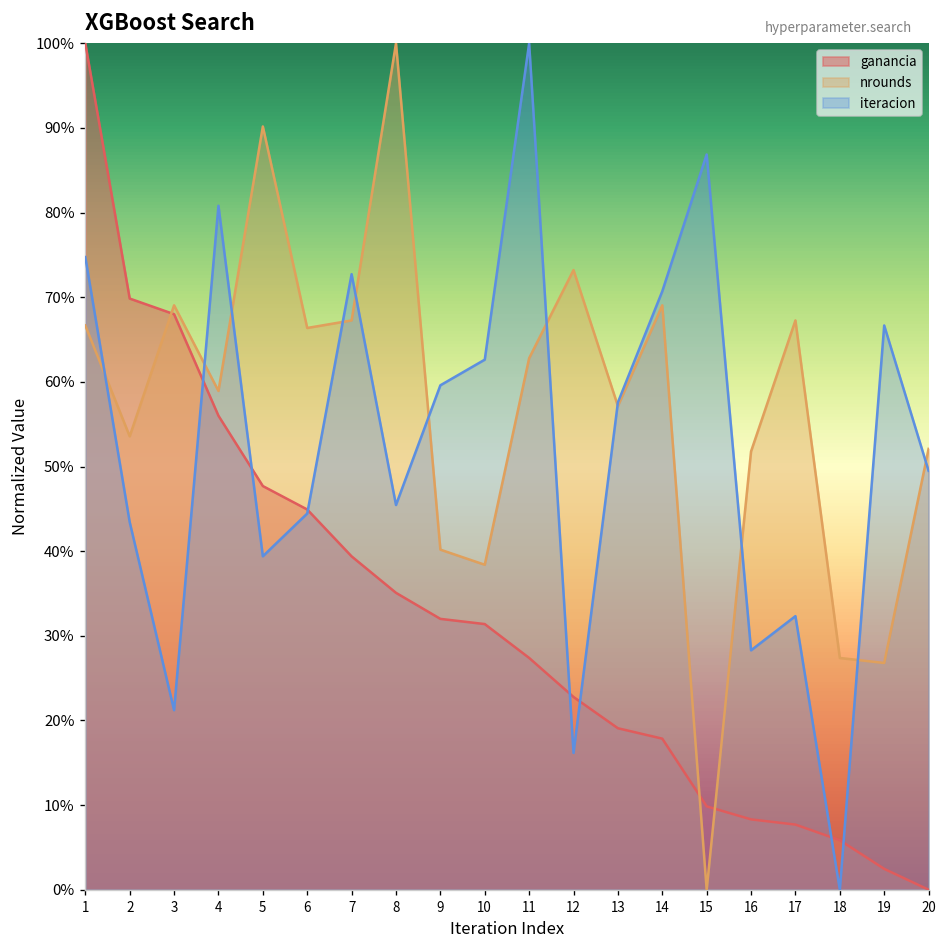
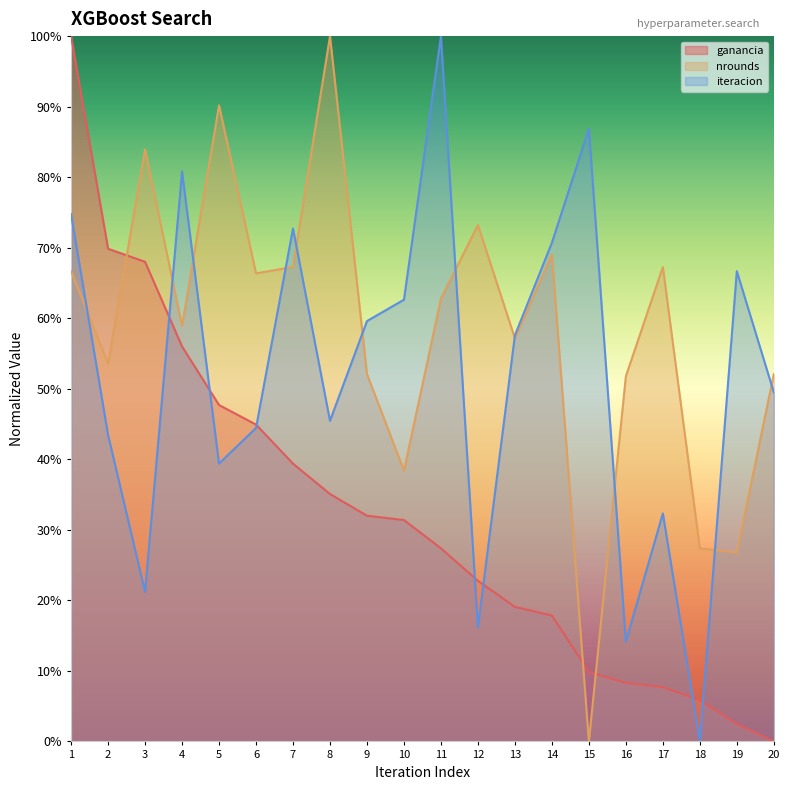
nrounds, 3: 69% -> 84%
nrounds, 9: 40% -> 52%
iteracion, 16: 28% -> 14%
